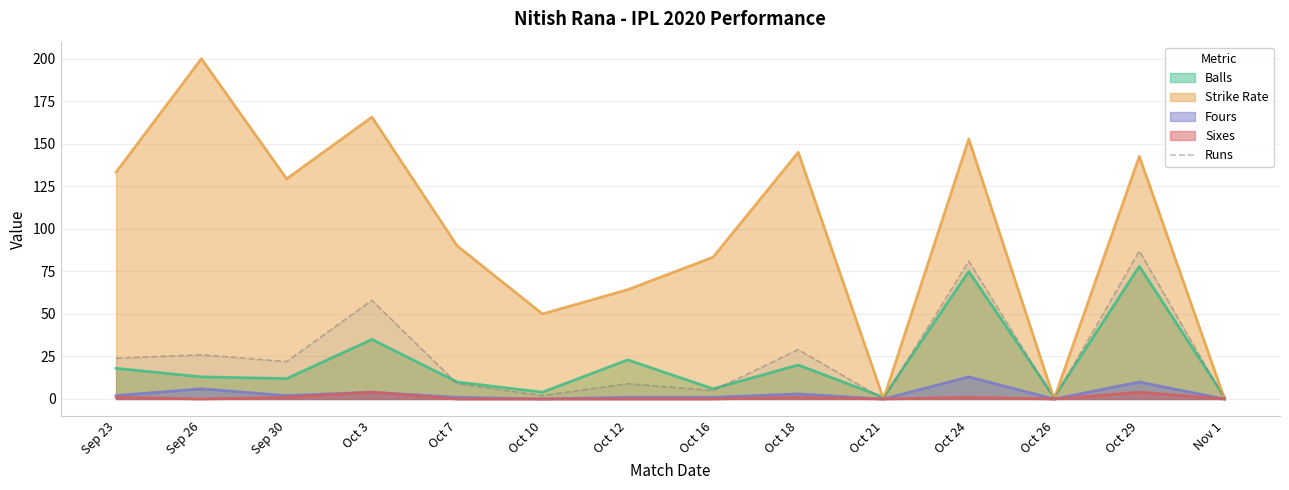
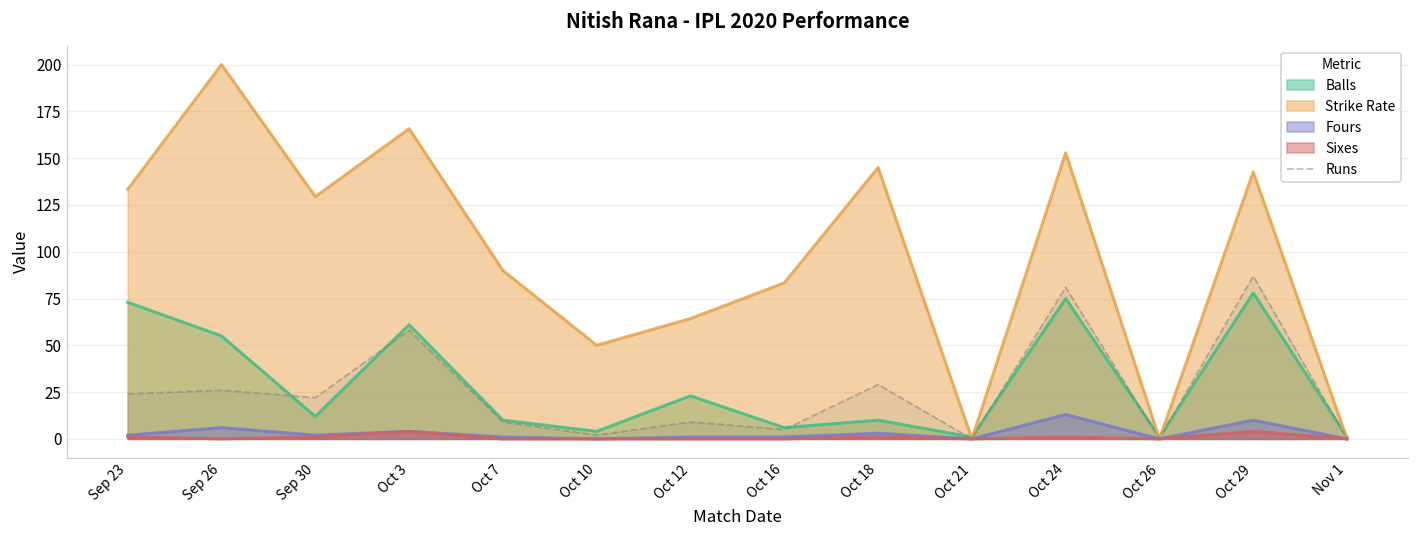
Balls, Sep 23: 18 -> 73
Balls, Sep 26: 13 -> 55
Balls, Oct 3: 35 -> 61
Balls, Oct 18: 20 -> 10
